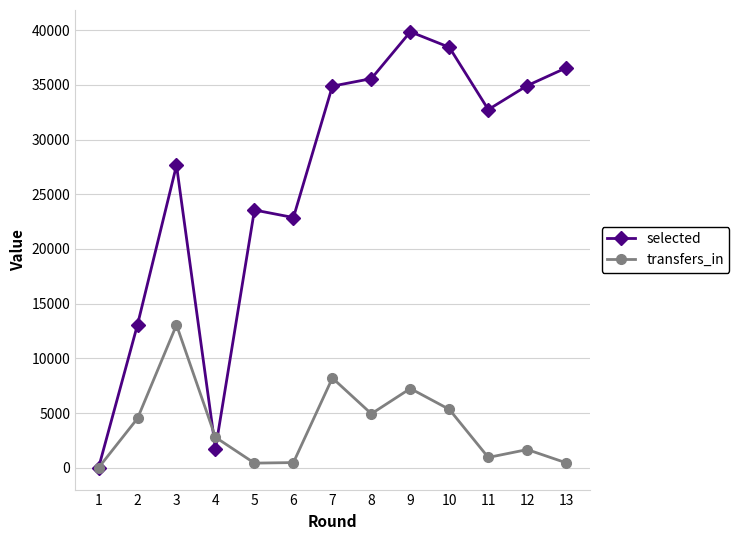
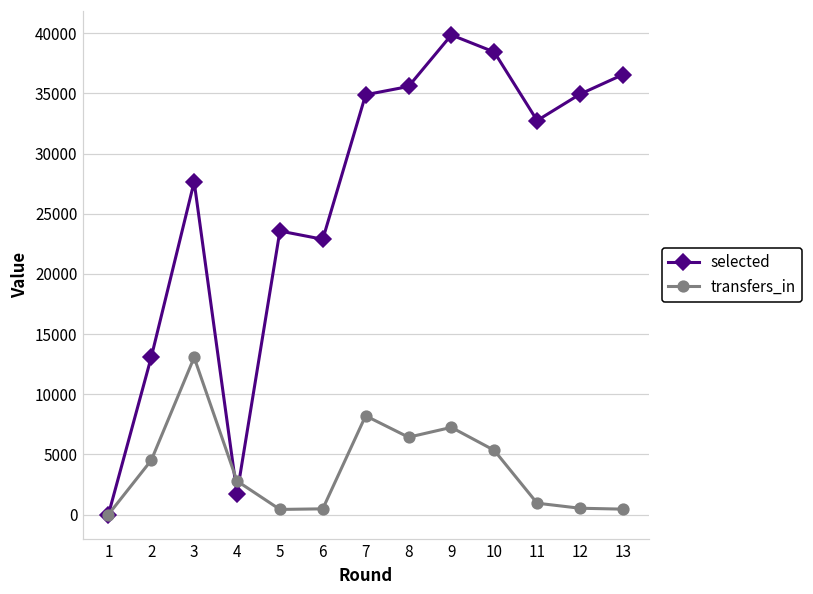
transfers_in, 8: 4900 -> 6400
transfers_in, 12: 1700 -> 500
